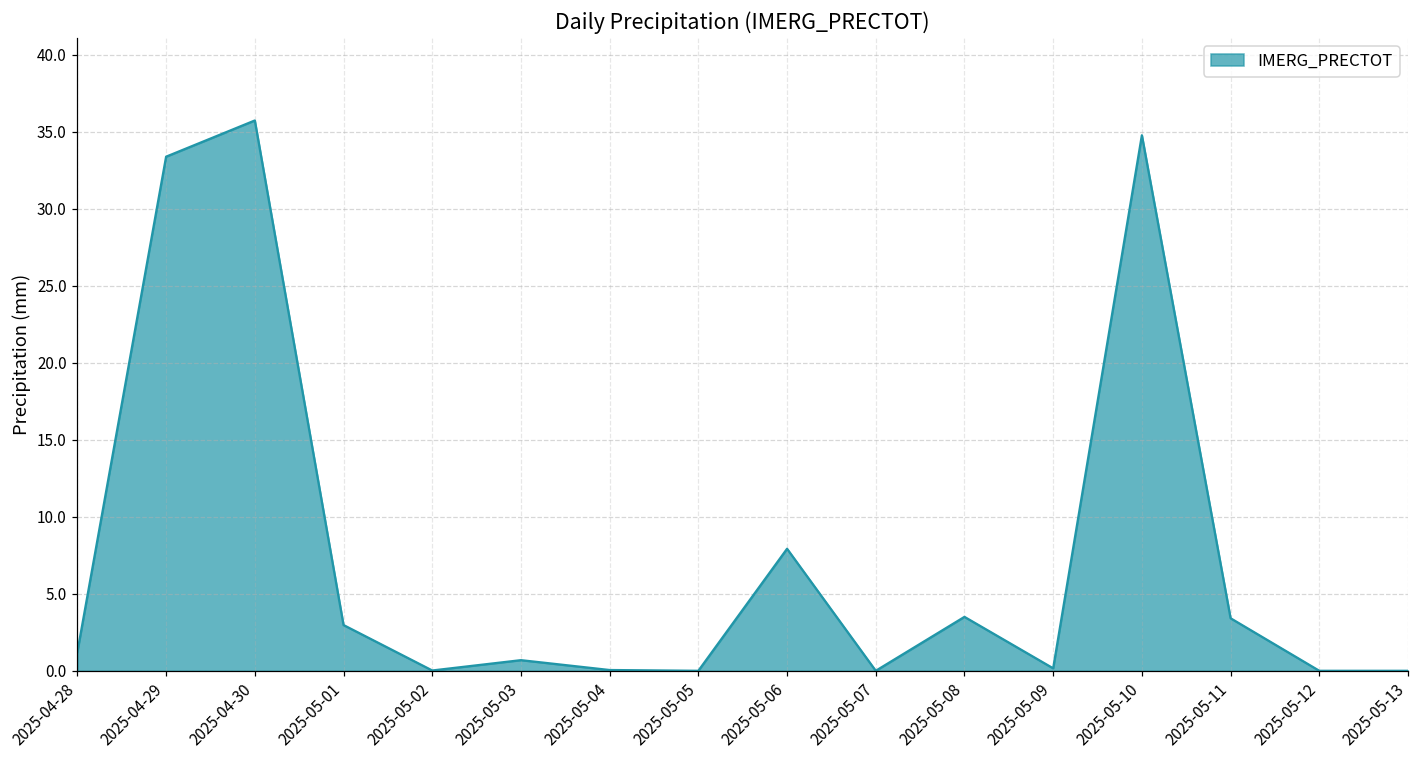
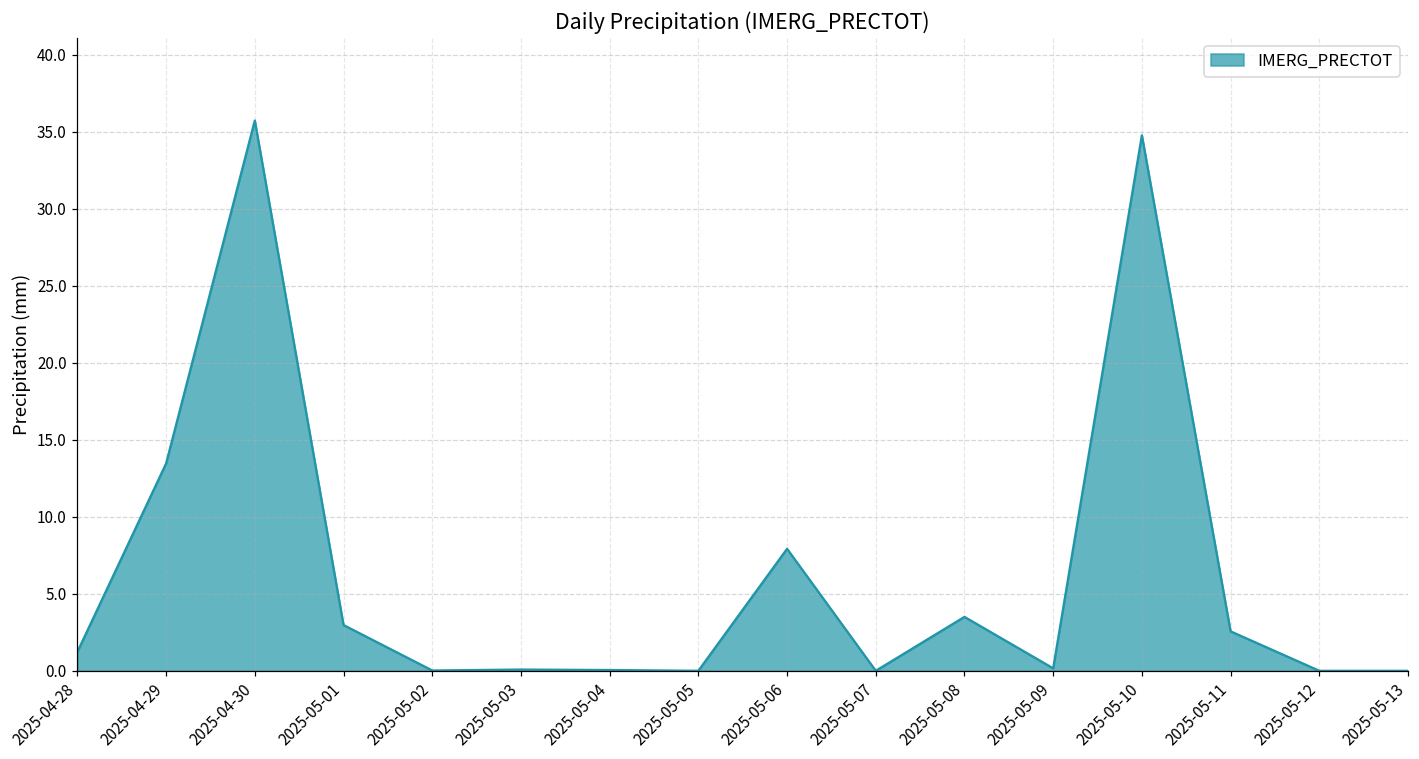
2025-04-29: 33.4 -> 13.5
2025-05-03: 0.7 -> 0.1
2025-05-11: 3.4 -> 2.6
